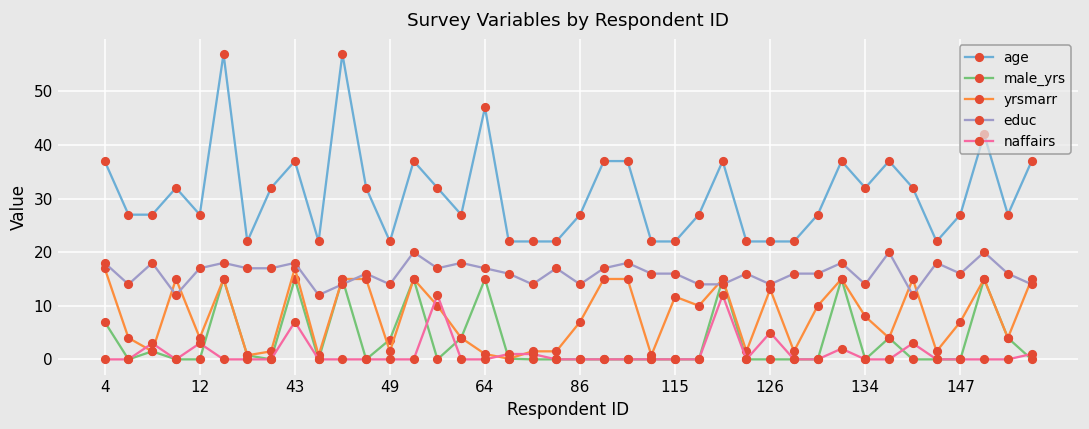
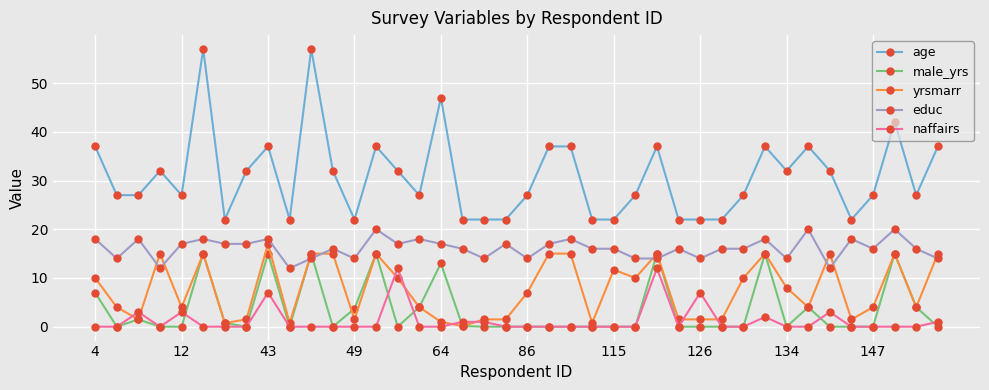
yrsmarr, 4: 17 -> 10
male_yrs, 64: 15 -> 13
yrsmarr, 126: 13 -> 2
naffairs, 126: 5 -> 7
yrsmarr, 147: 7 -> 4
